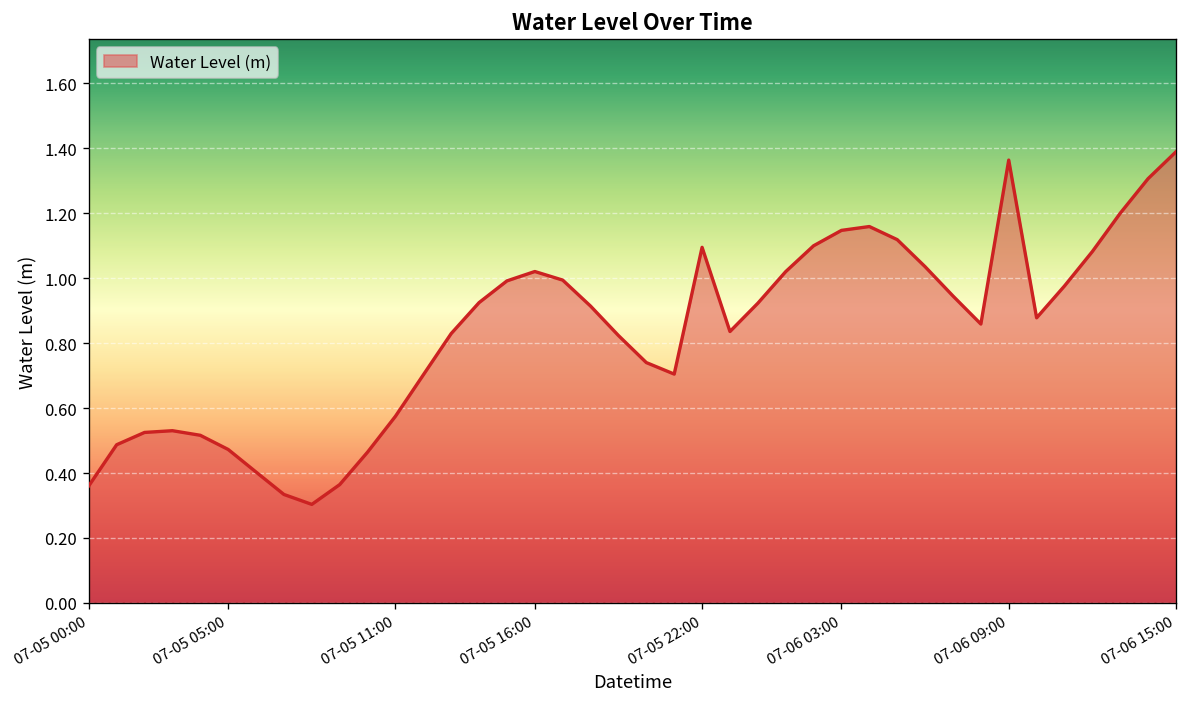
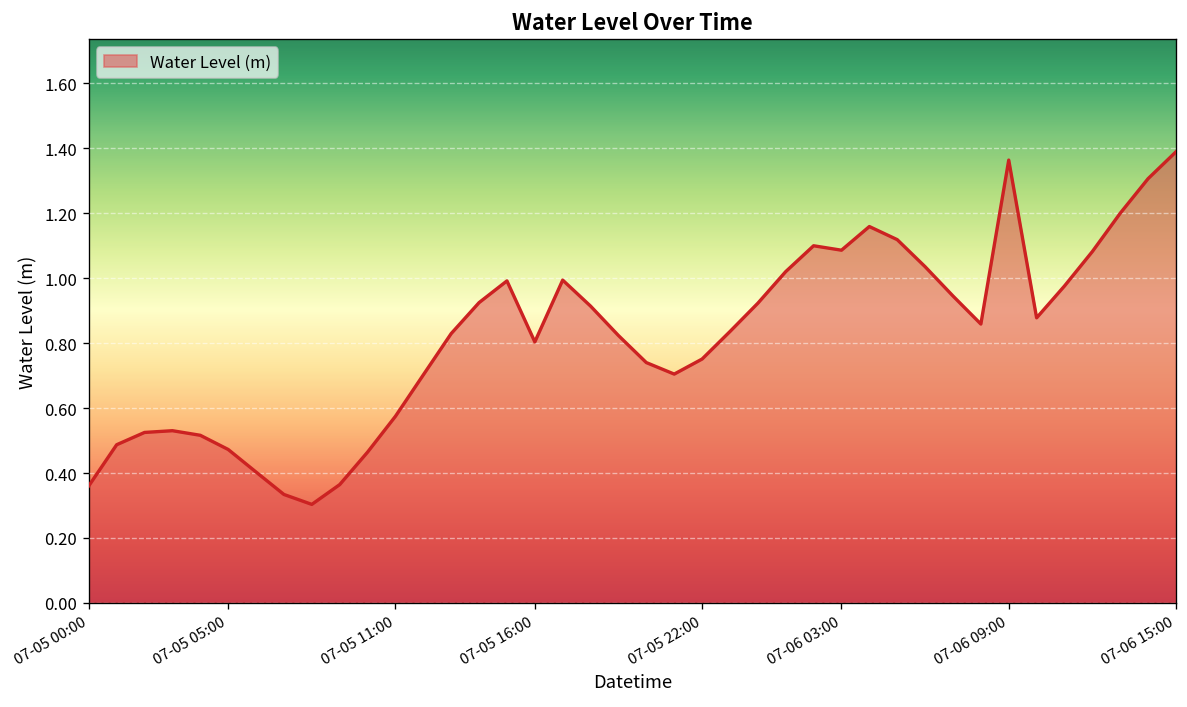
07-05 16:00: 1.02 -> 0.80
07-05 22:00: 1.09 -> 0.75
07-06 03:00: 1.15 -> 1.09
